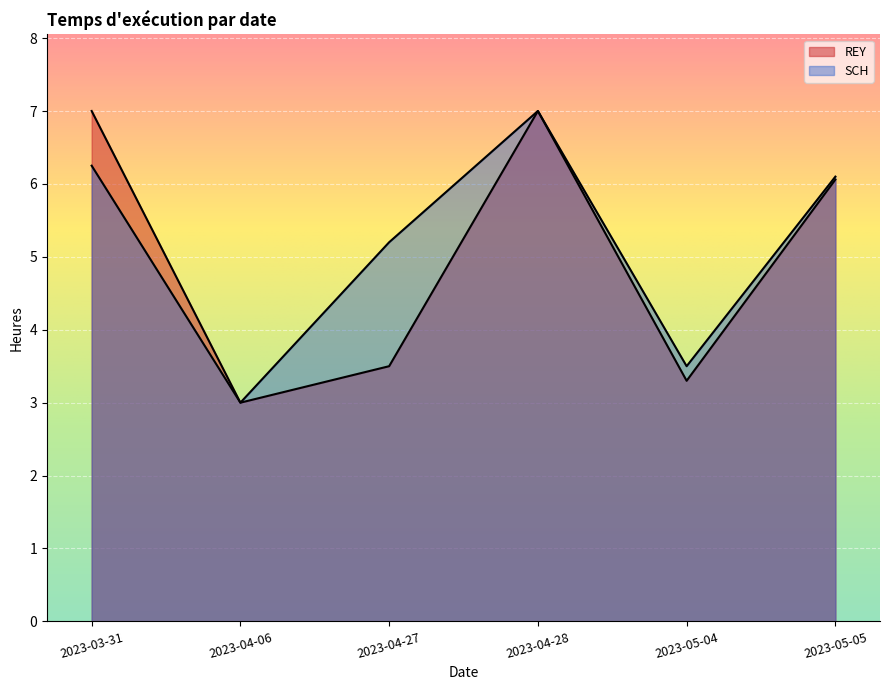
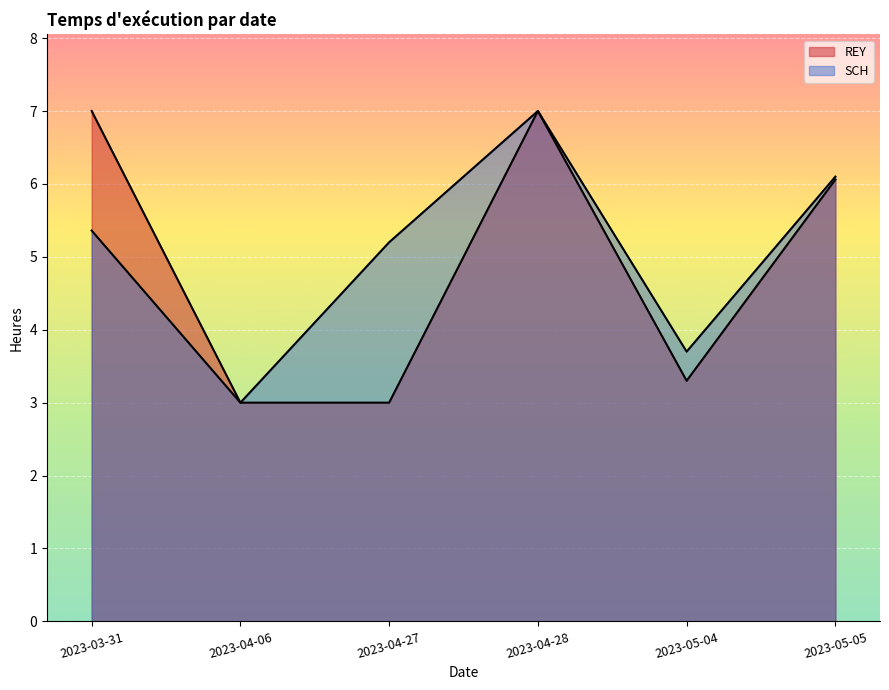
SCH, 2023-03-31: 6.3 -> 5.4
REY, 2023-04-27: 3.5 -> 3.0
SCH, 2023-05-04: 3.5 -> 3.7
